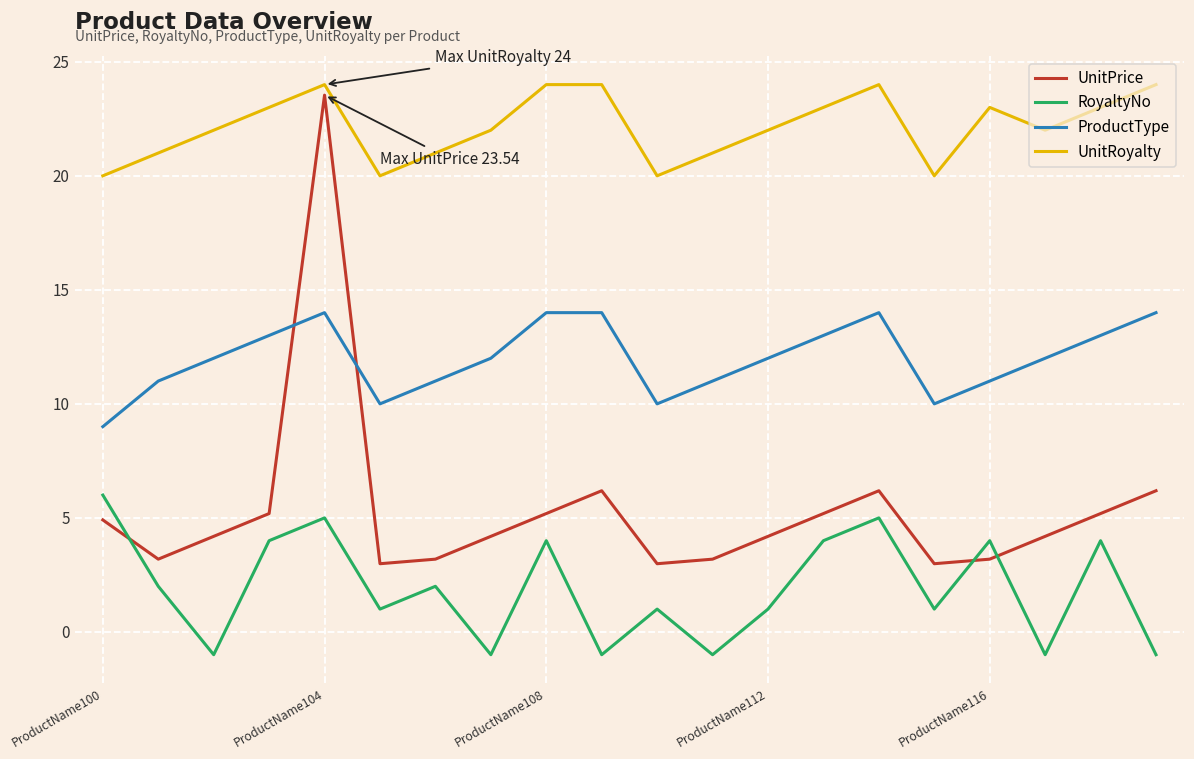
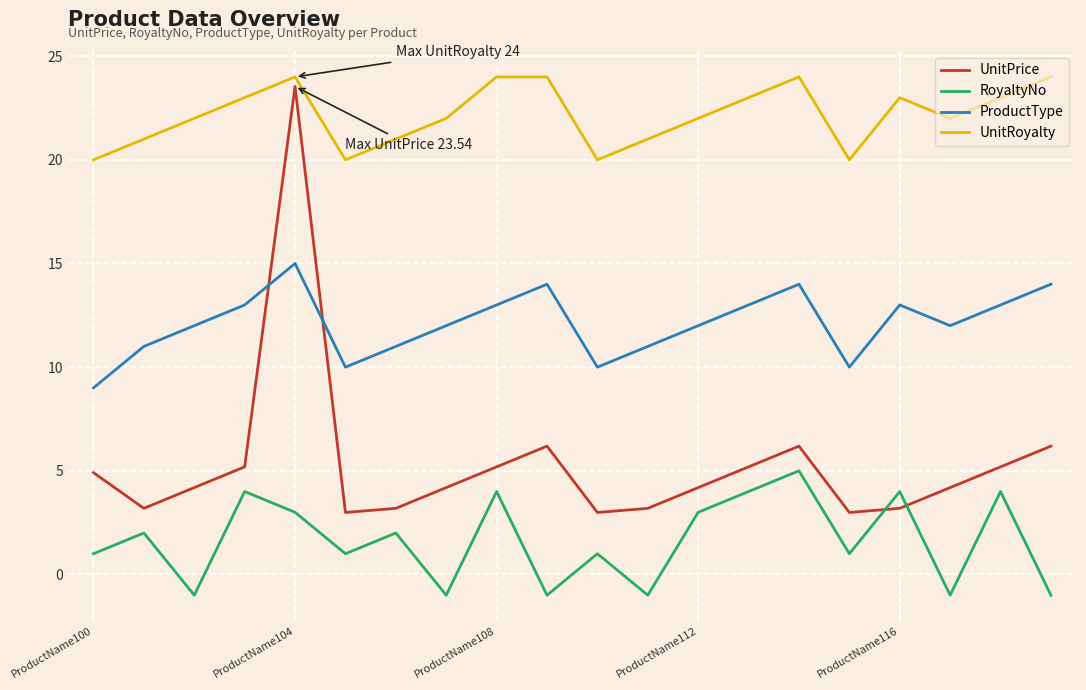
RoyaltyNo, ProductName100: 6 -> 1
RoyaltyNo, ProductName104: 5 -> 3
ProductType, ProductName104: 14 -> 15
ProductType, ProductName108: 14 -> 13
RoyaltyNo, ProductName112: 1 -> 3
ProductType, ProductName116: 11 -> 13
